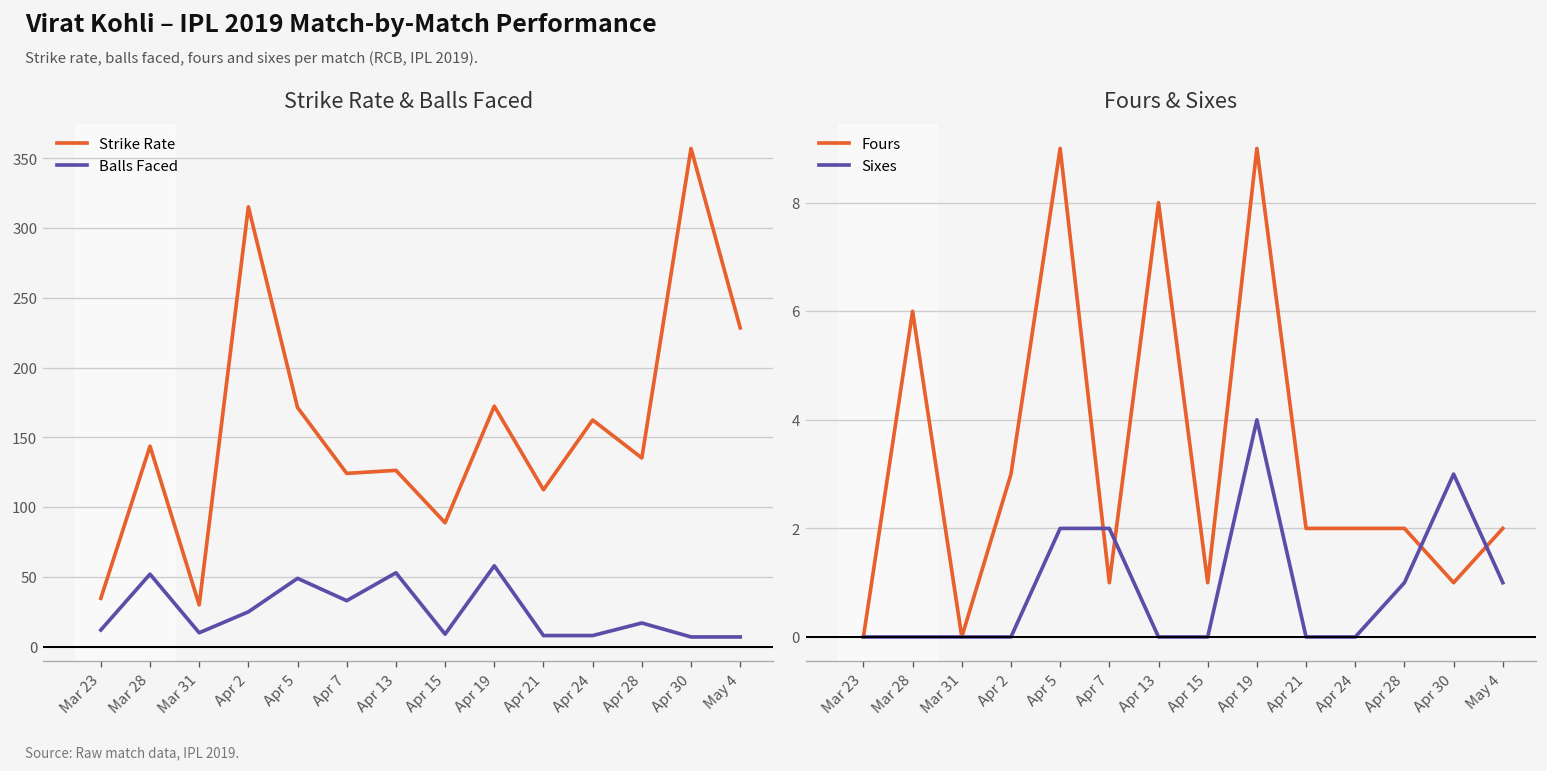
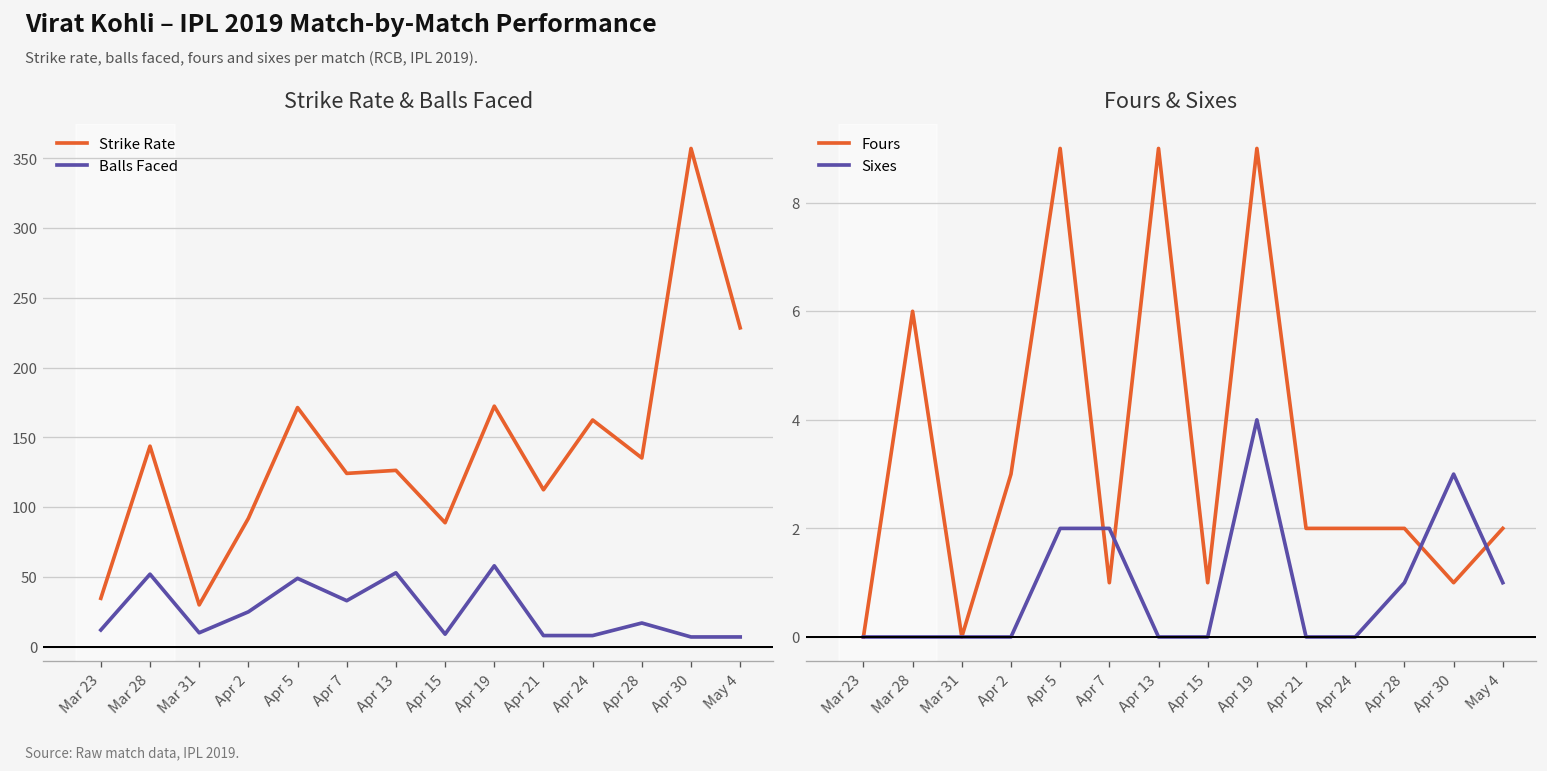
Strike Rate & Balls Faced, Strike Rate, Apr 2: 315 -> 92
Fours & Sixes, Fours, Apr 13: 8 -> 9
